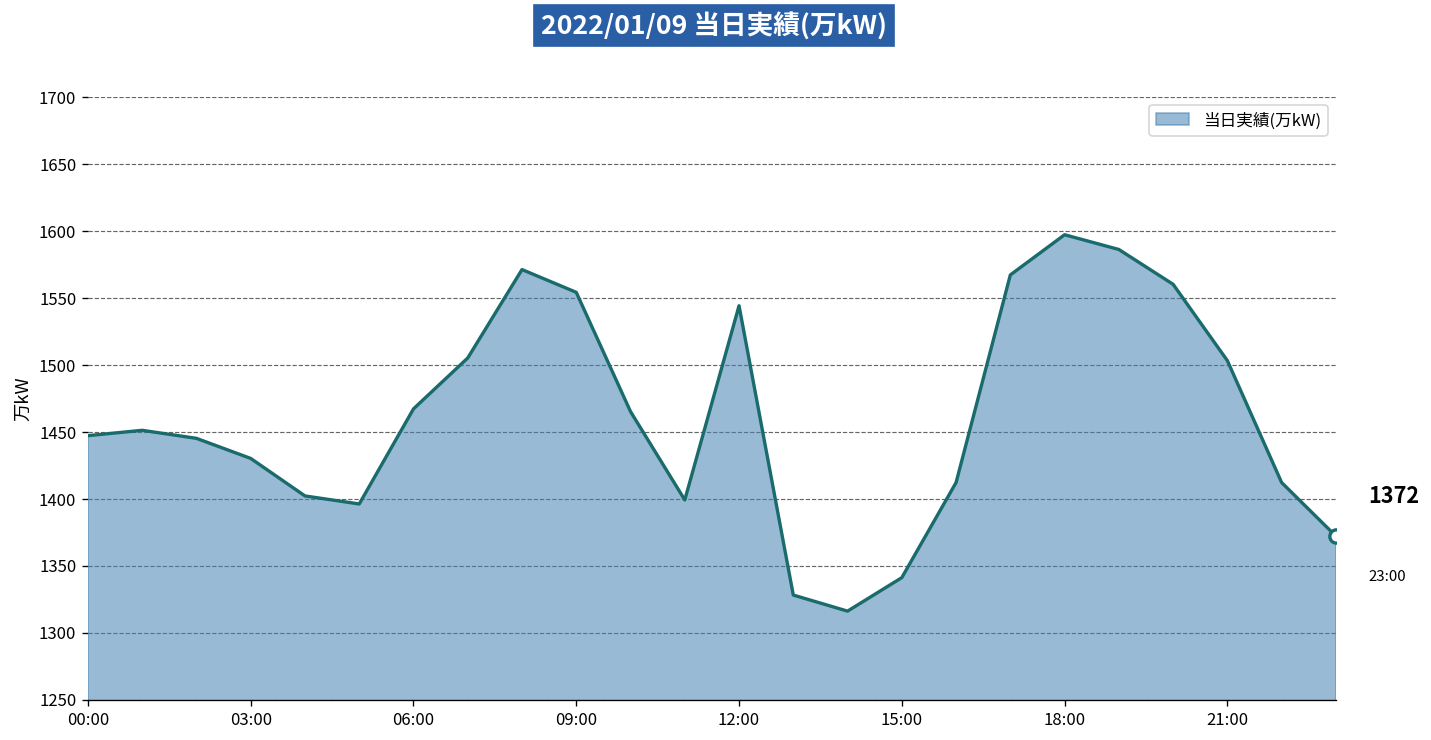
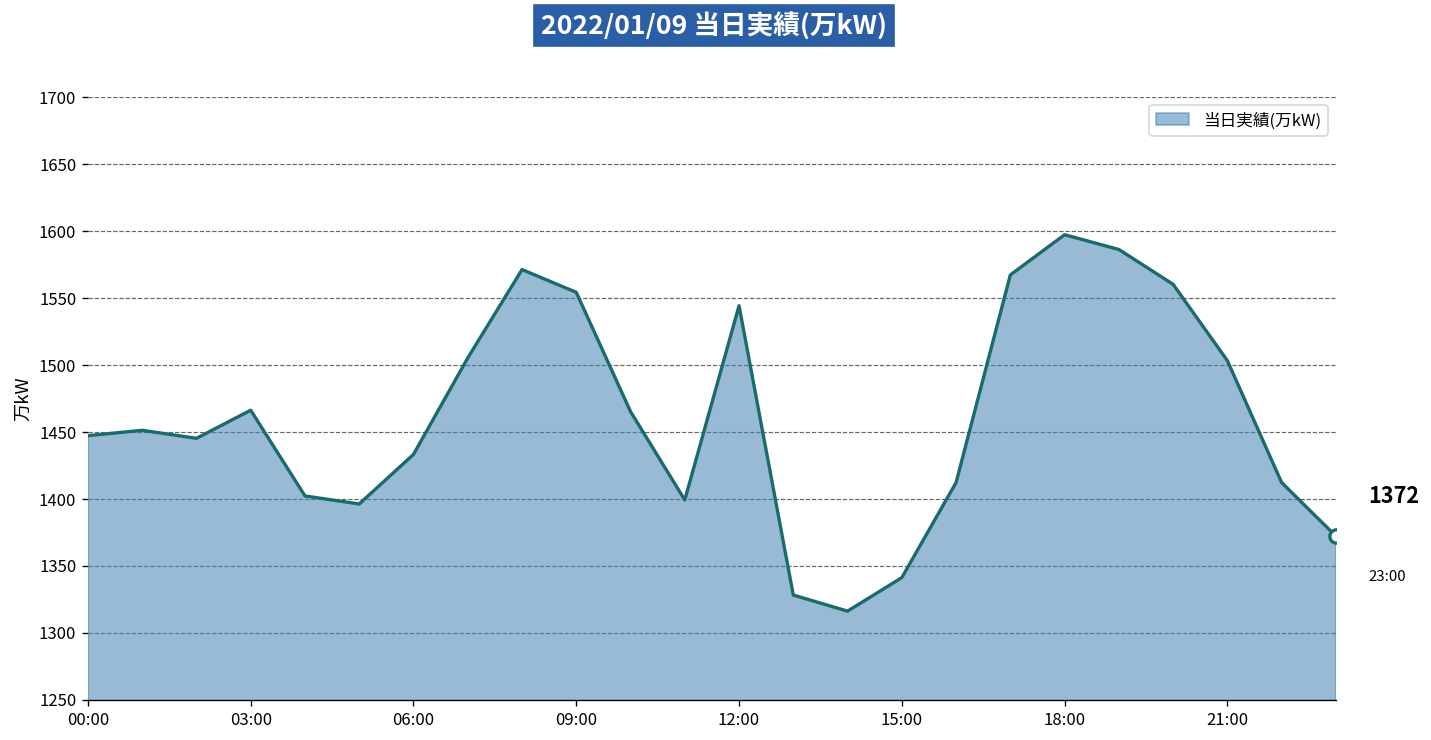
当日実績(万kW), 03:00: 1430 -> 1466
当日実績(万kW), 06:00: 1467 -> 1433
